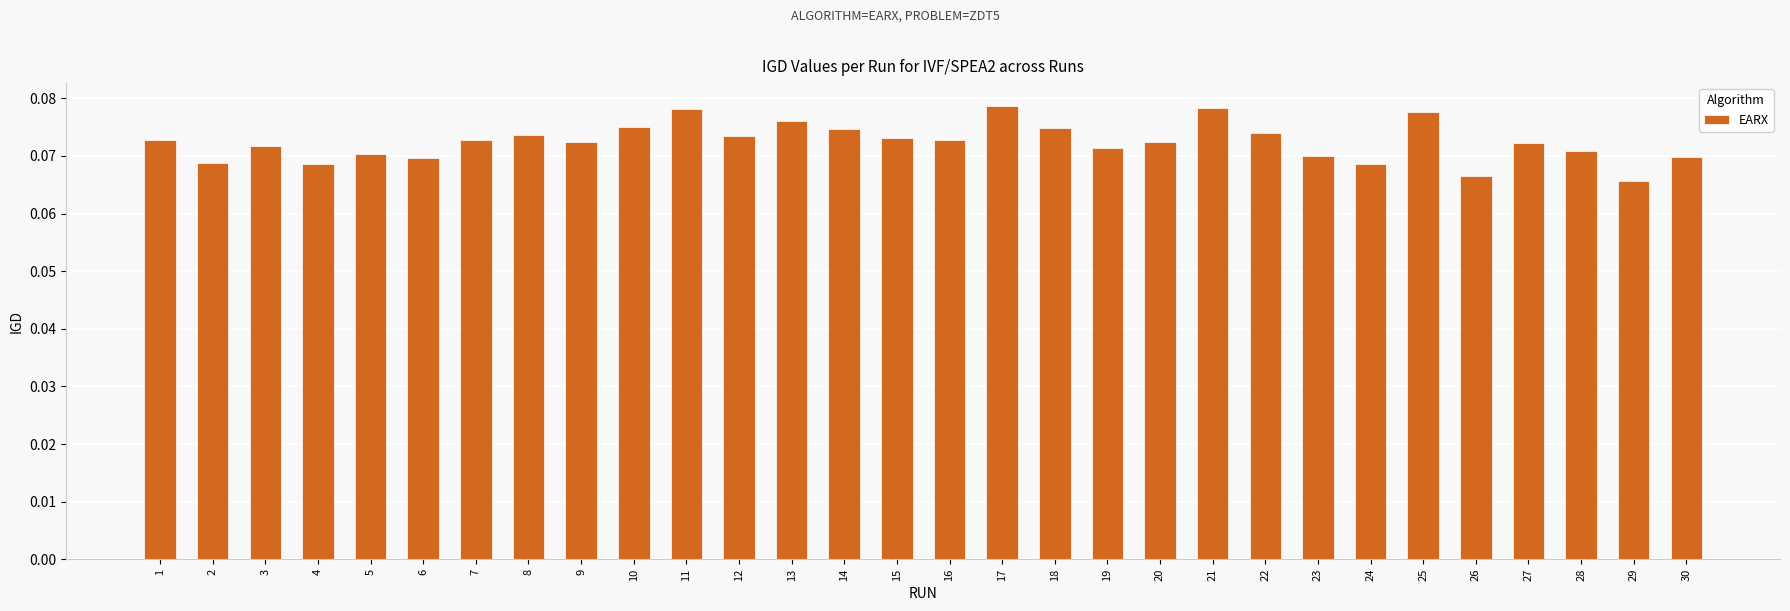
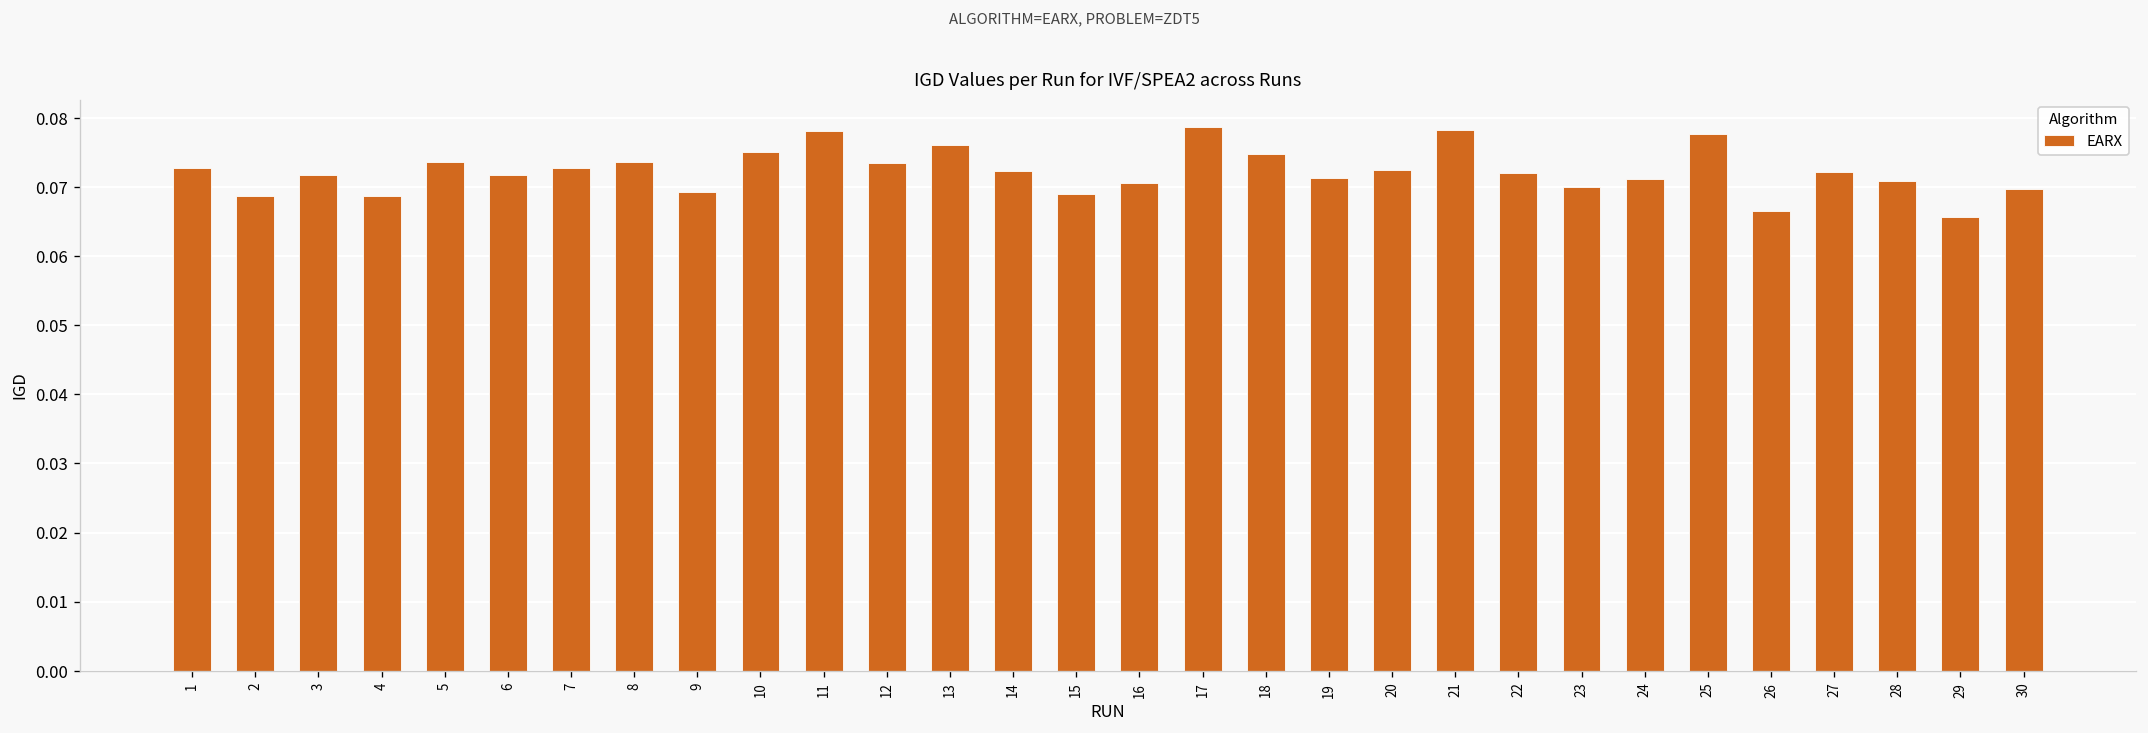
5: 0.070 -> 0.074
6: 0.070 -> 0.072
9: 0.072 -> 0.069
14: 0.075 -> 0.072
15: 0.073 -> 0.069
16: 0.073 -> 0.071
22: 0.074 -> 0.072
24: 0.069 -> 0.071
